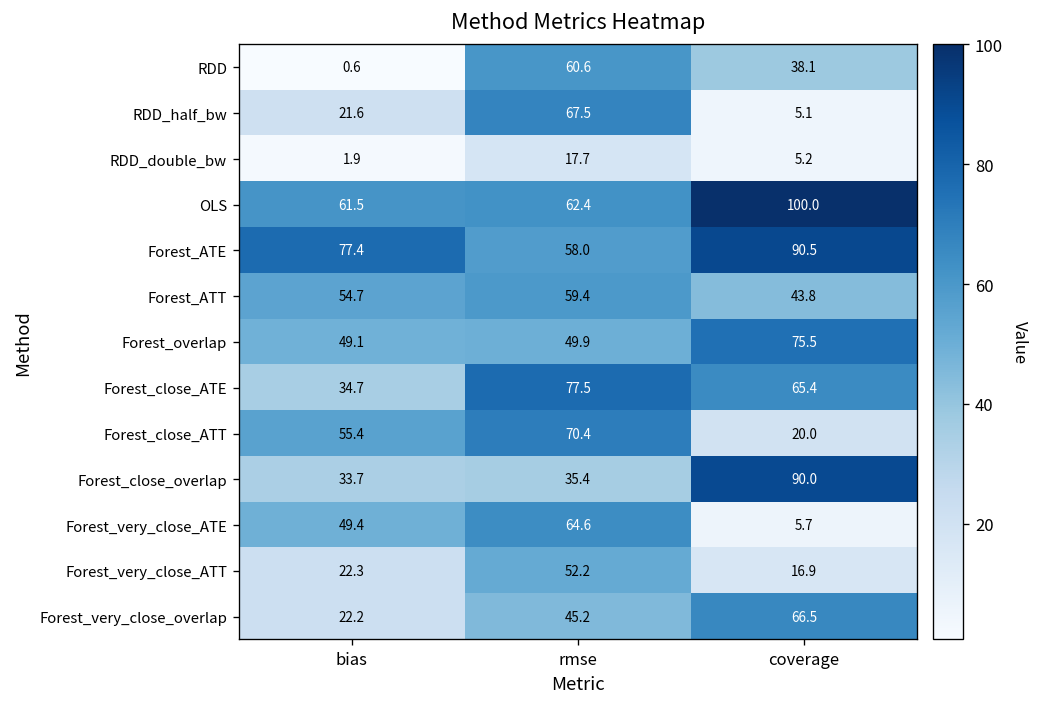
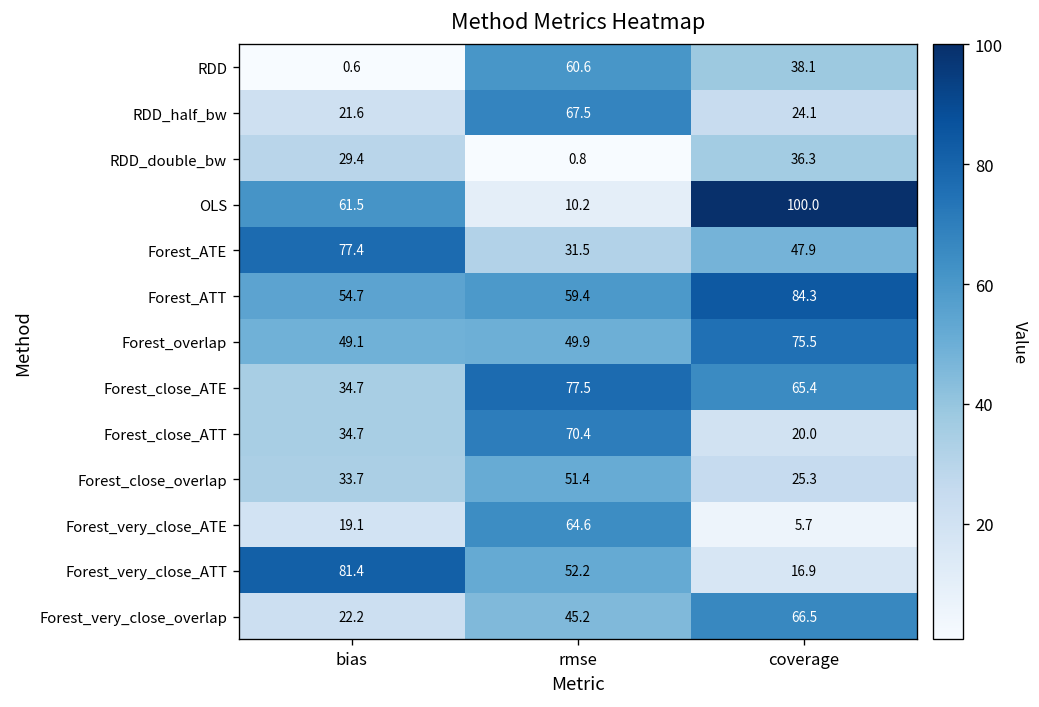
RDD_half_bw, coverage: 5.1 -> 24.1
RDD_double_bw, bias: 1.9 -> 29.4
RDD_double_bw, rmse: 17.7 -> 0.8
RDD_double_bw, coverage: 5.2 -> 36.3
OLS, rmse: 62.4 -> 10.2
Forest_ATE, rmse: 58.0 -> 31.5
Forest_ATE, coverage: 90.5 -> 47.9
Forest_ATT, coverage: 43.8 -> 84.3
Forest_close_ATT, bias: 55.4 -> 34.7
Forest_close_overlap, rmse: 35.4 -> 51.4
Forest_close_overlap, coverage: 90.0 -> 25.3
Forest_very_close_ATE, bias: 49.4 -> 19.1
Forest_very_close_ATT, bias: 22.3 -> 81.4
